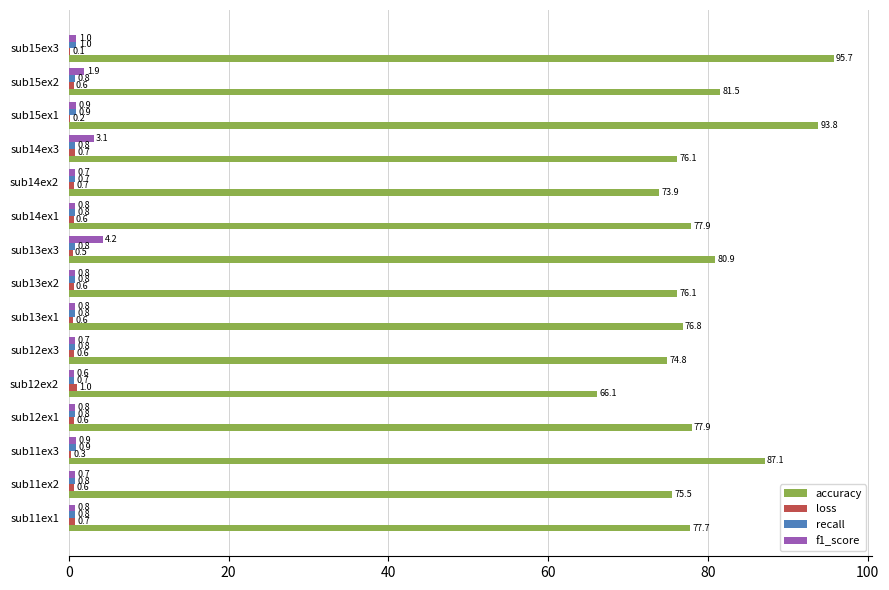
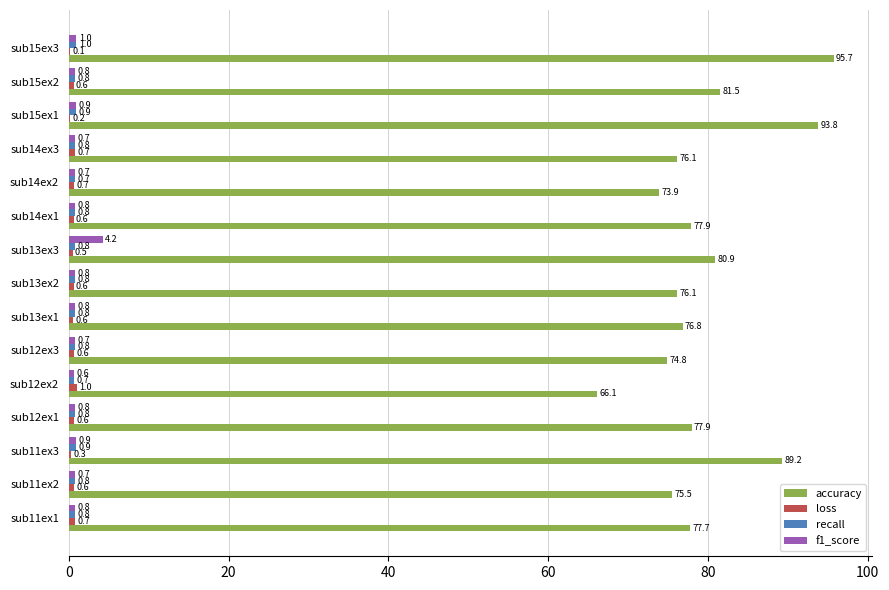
f1_score, sub15ex2: 1.9 -> 0.8
f1_score, sub14ex3: 3.1 -> 0.7
accuracy, sub11ex3: 87.1 -> 89.2
